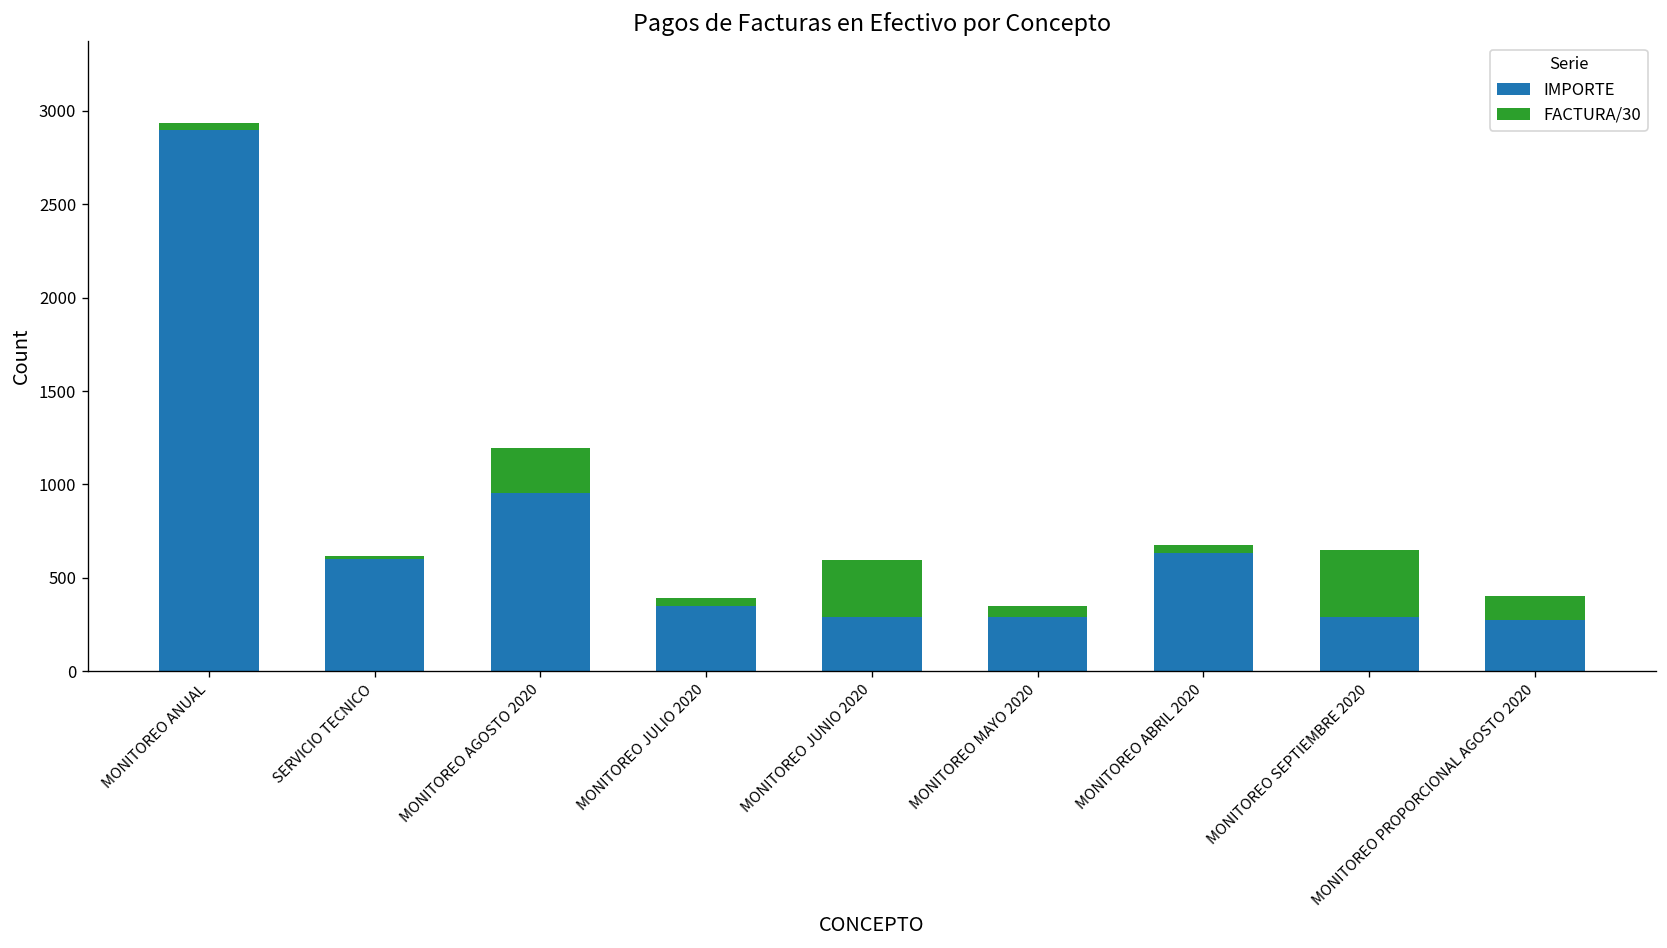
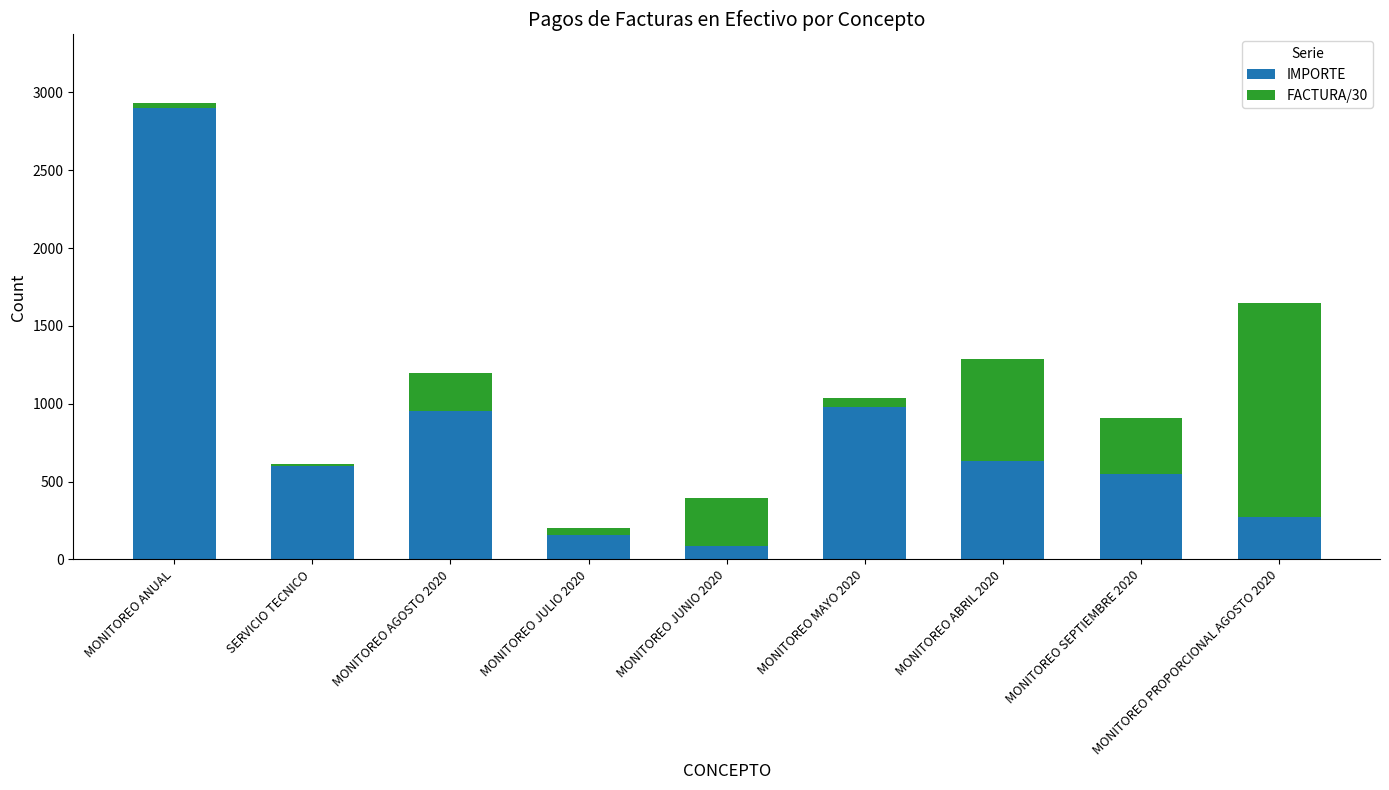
IMPORTE, MONITOREO JULIO 2020: 350 -> 160
IMPORTE, MONITOREO JUNIO 2020: 290 -> 90
IMPORTE, MONITOREO MAYO 2020: 290 -> 980
FACTURA/30, MONITOREO ABRIL 2020: 40 -> 660
IMPORTE, MONITOREO SEPTIEMBRE 2020: 290 -> 550
FACTURA/30, MONITOREO PROPORCIONAL AGOSTO 2020: 130 -> 1380
